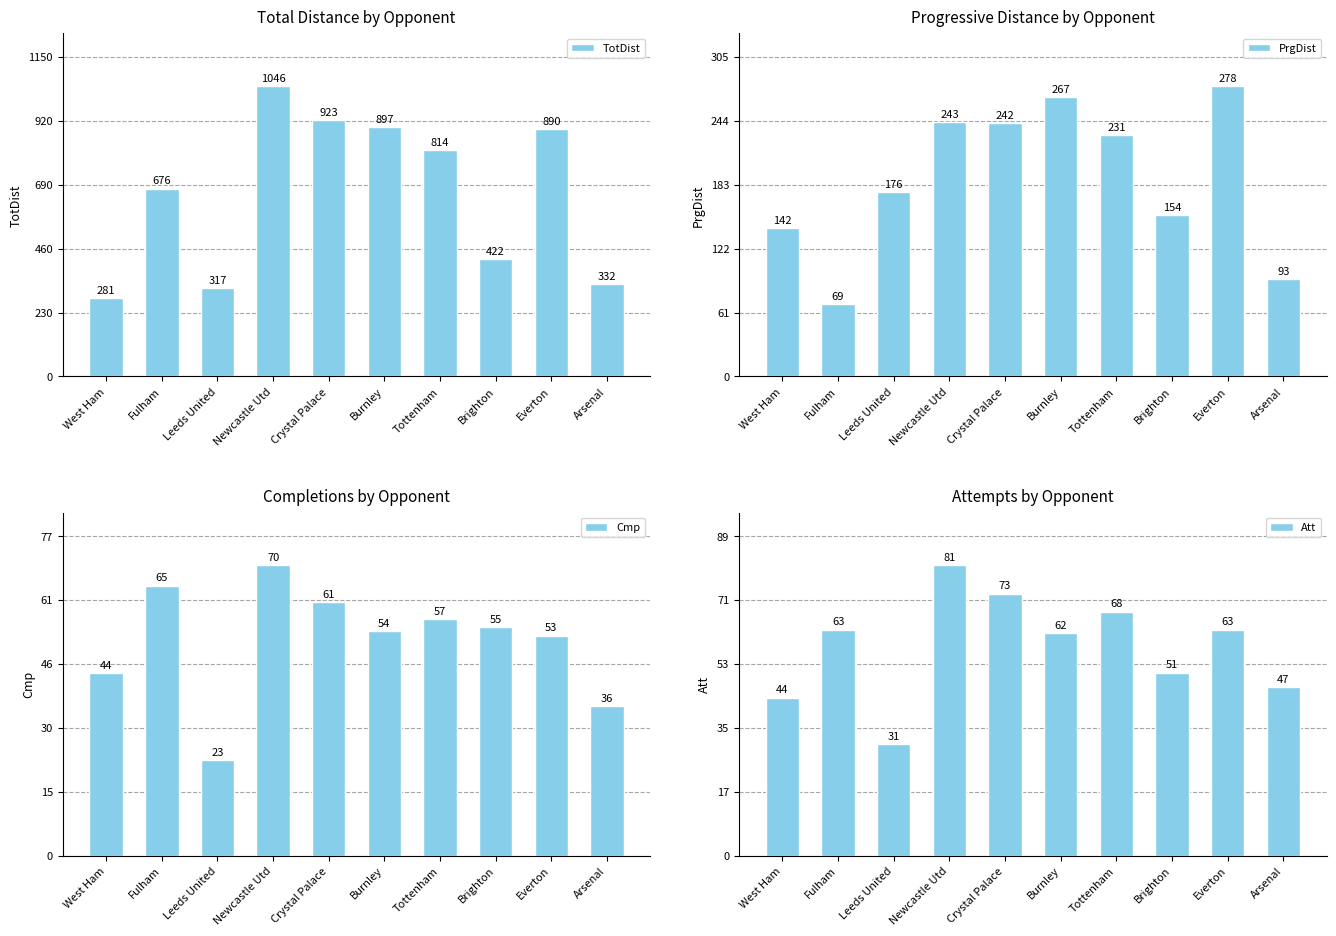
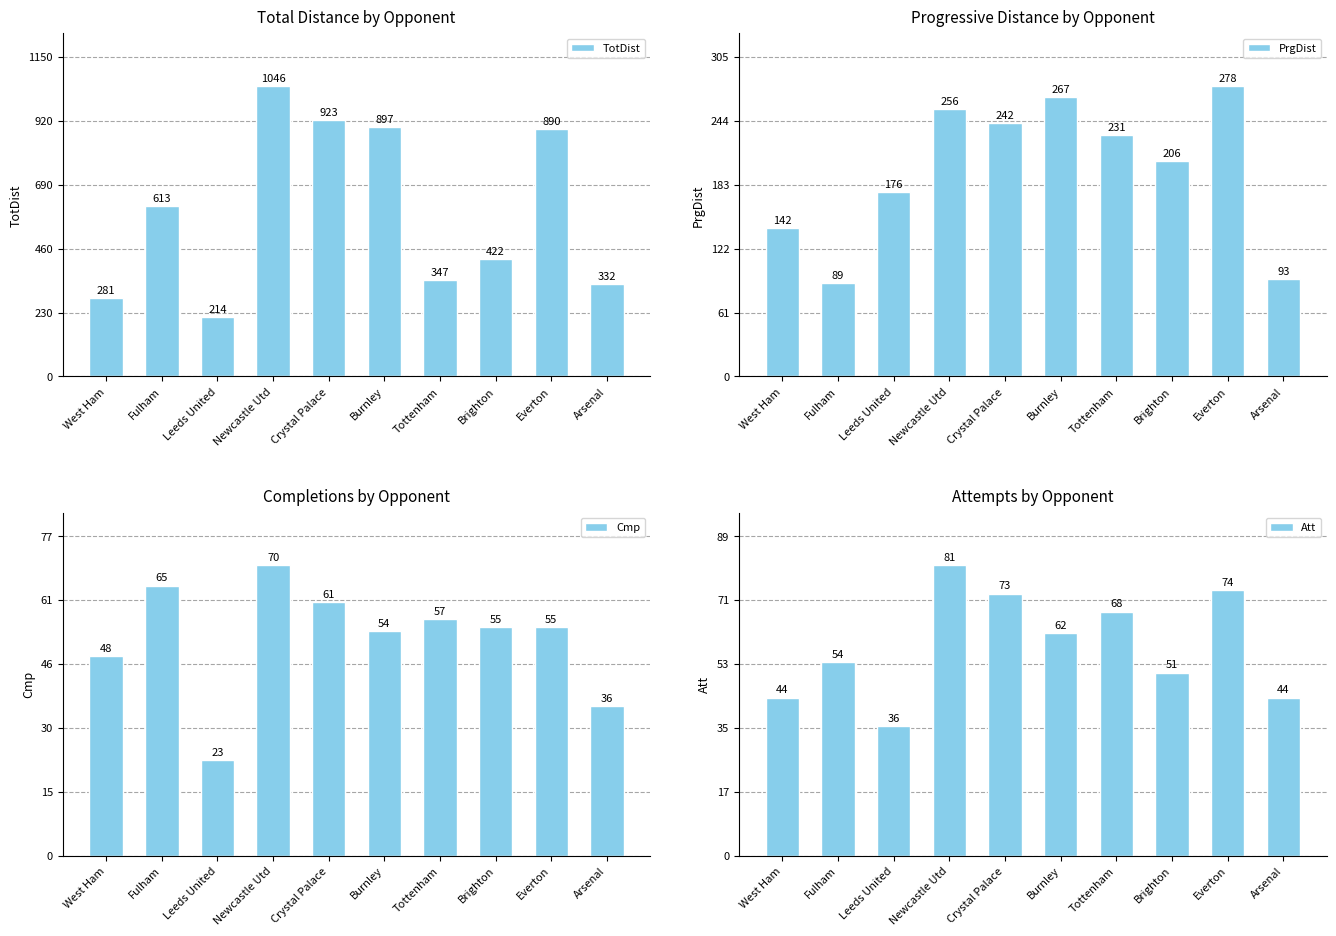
Total Distance by Opponent, Fulham: 676 -> 613
Total Distance by Opponent, Leeds United: 317 -> 214
Total Distance by Opponent, Tottenham: 814 -> 347
Progressive Distance by Opponent, Fulham: 69 -> 89
Progressive Distance by Opponent, Newcastle Utd: 243 -> 256
Progressive Distance by Opponent, Brighton: 154 -> 206
Completions by Opponent, West Ham: 44 -> 48
Completions by Opponent, Everton: 53 -> 55
Attempts by Opponent, Fulham: 63 -> 54
Attempts by Opponent, Leeds United: 31 -> 36
Attempts by Opponent, Everton: 63 -> 74
Attempts by Opponent, Arsenal: 47 -> 44
